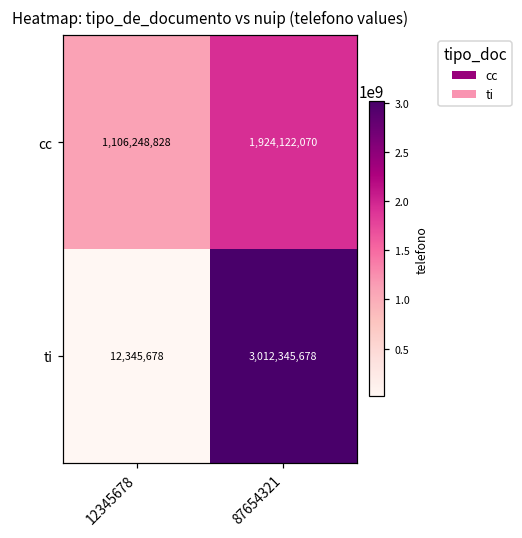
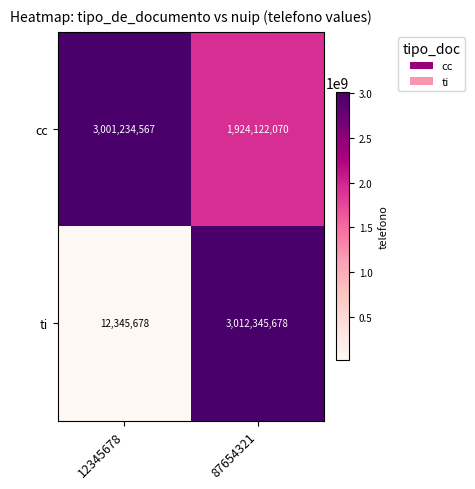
cc, 12345678: 1,106,248,828 -> 3,001,234,567
